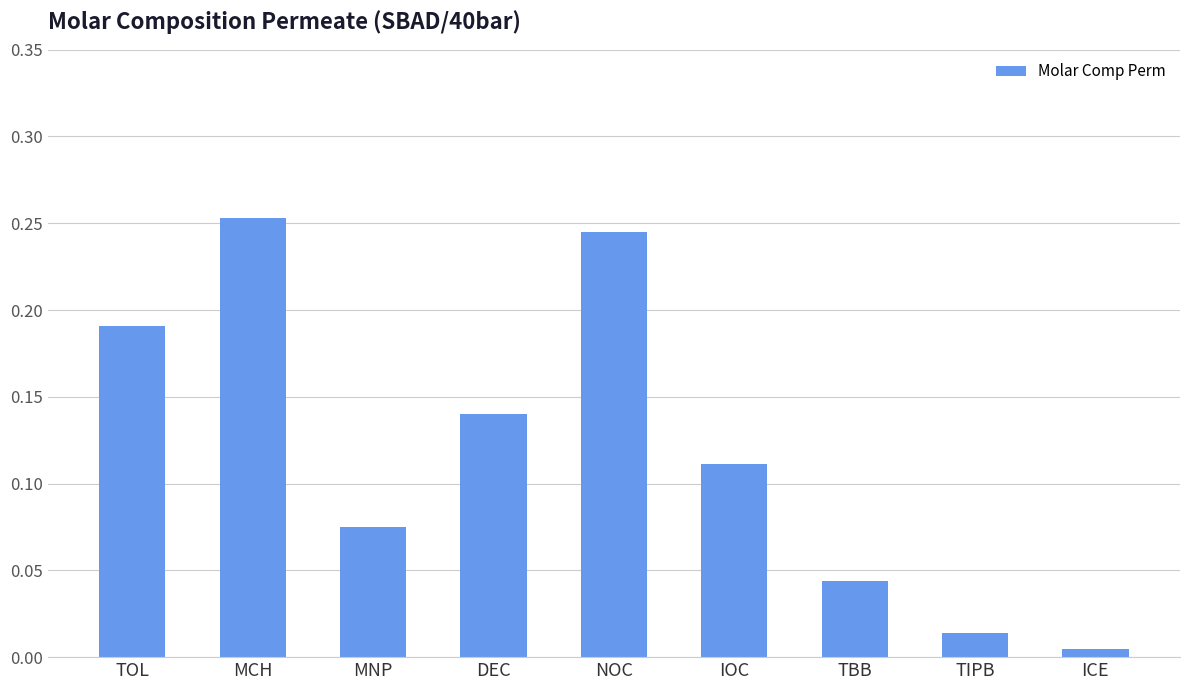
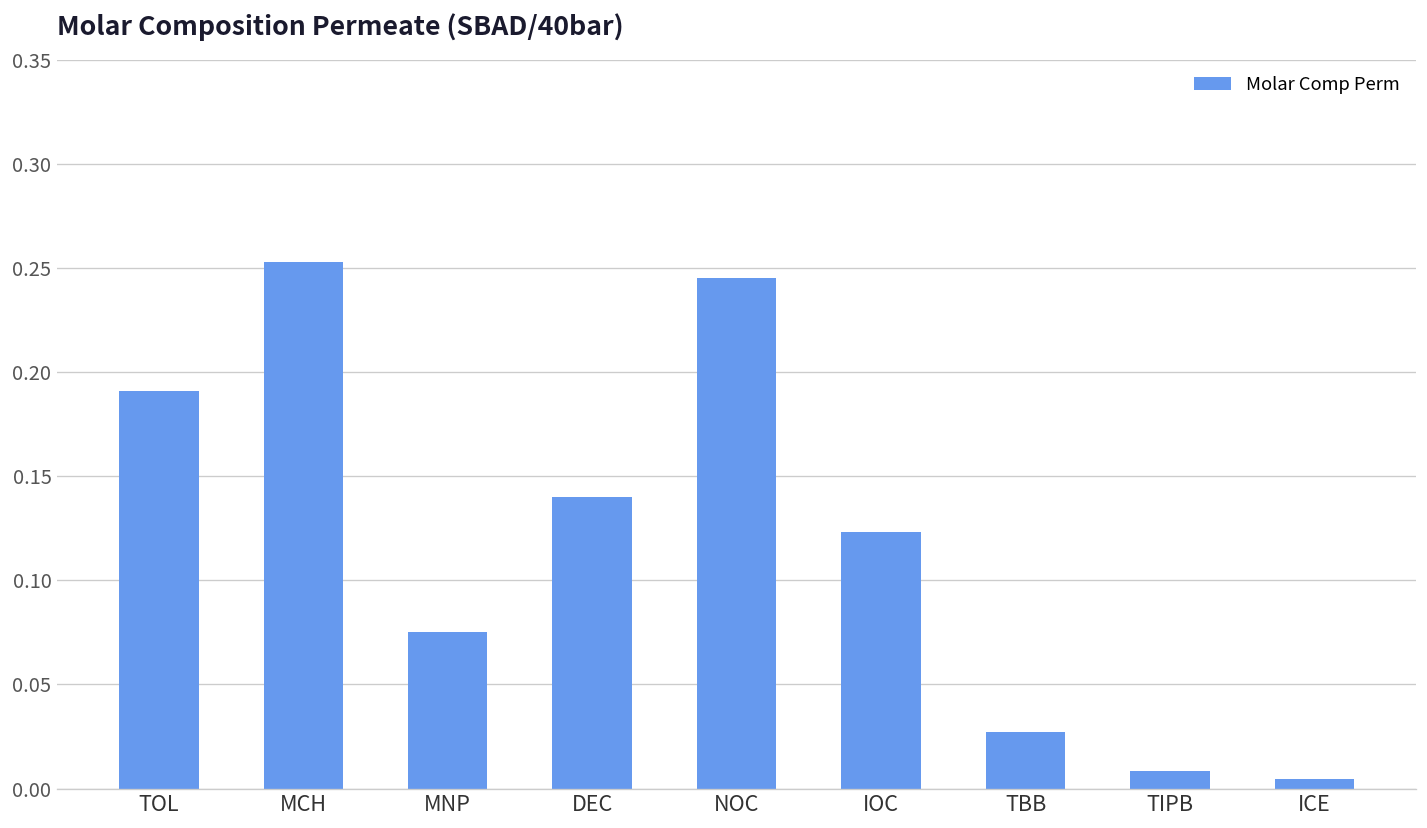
IOC: 0.111 -> 0.123
TBB: 0.044 -> 0.027
TIPB: 0.014 -> 0.008
